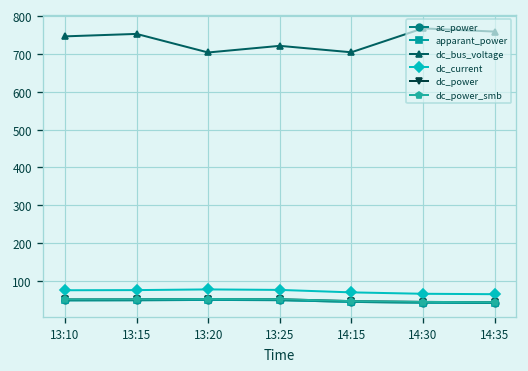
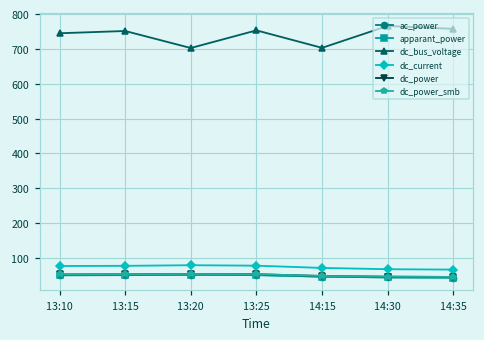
dc_bus_voltage, 13:25: 720 -> 750
